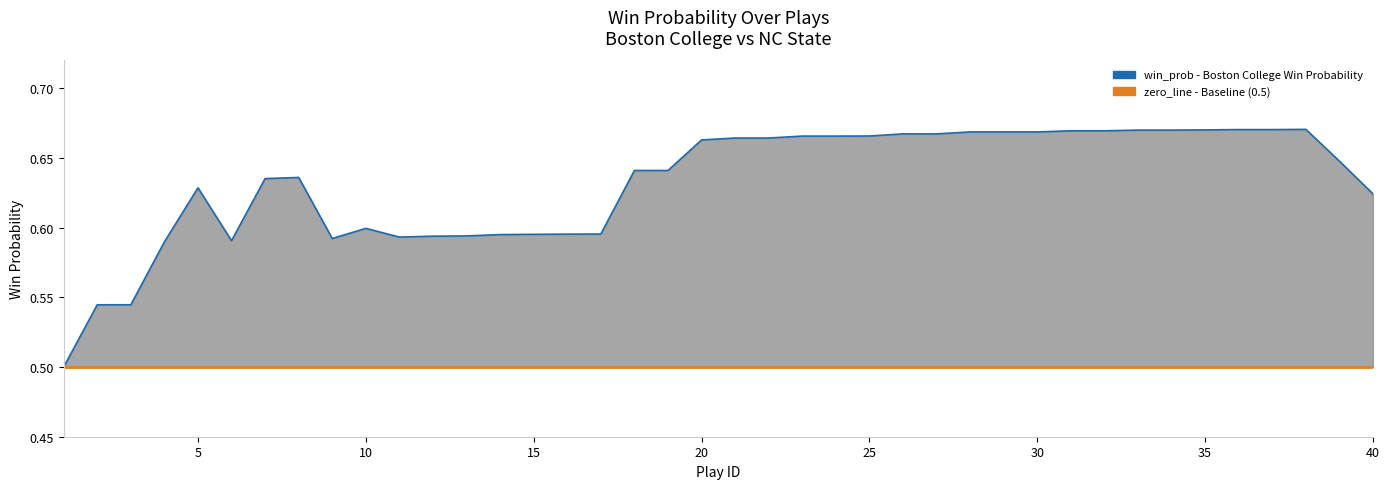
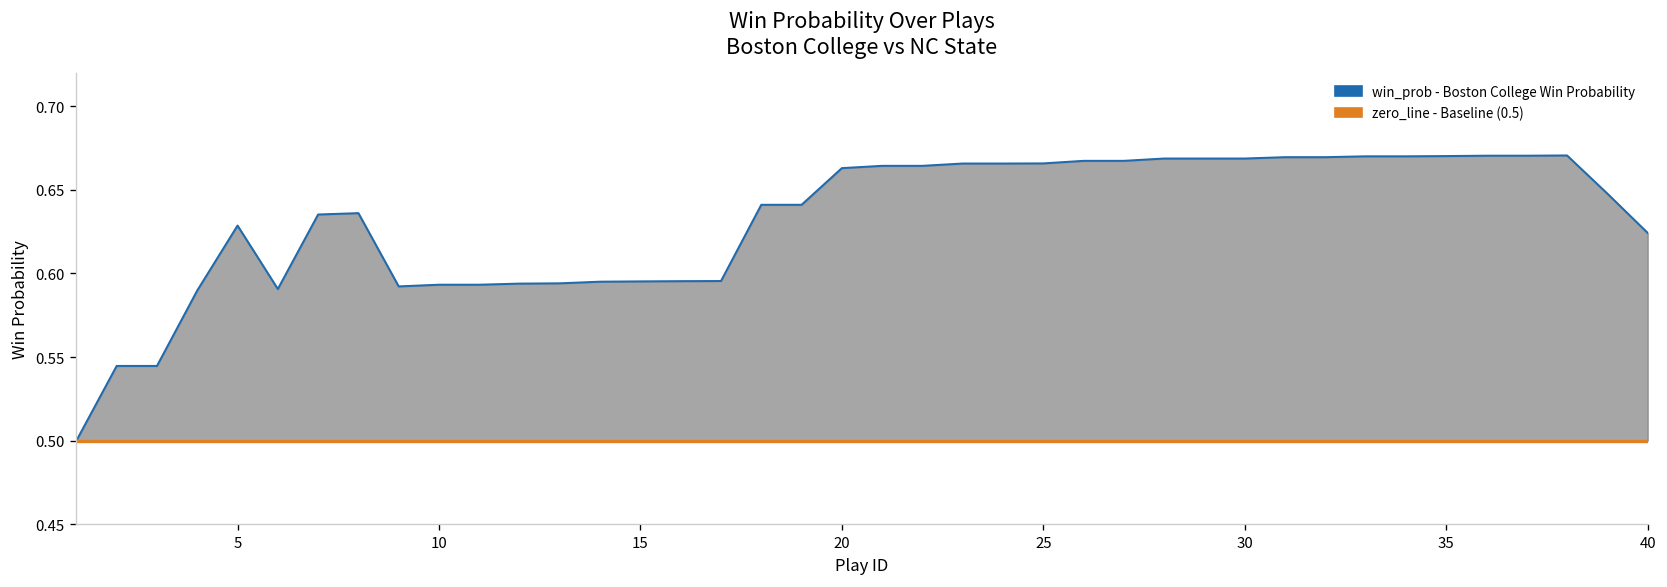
10: 0.600 -> 0.593
